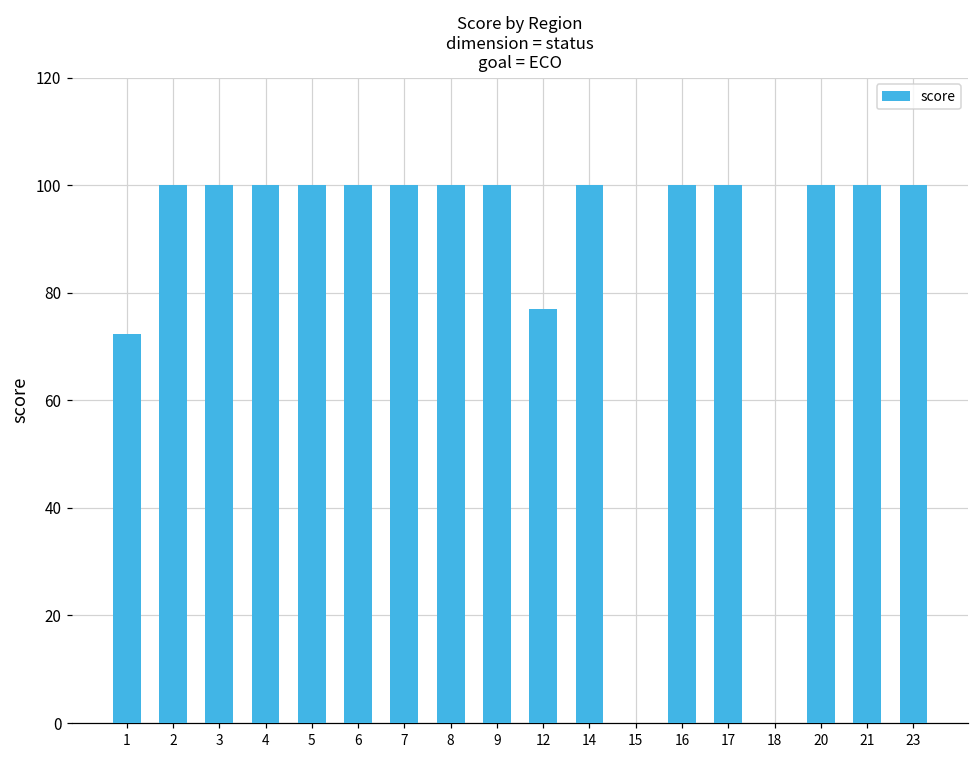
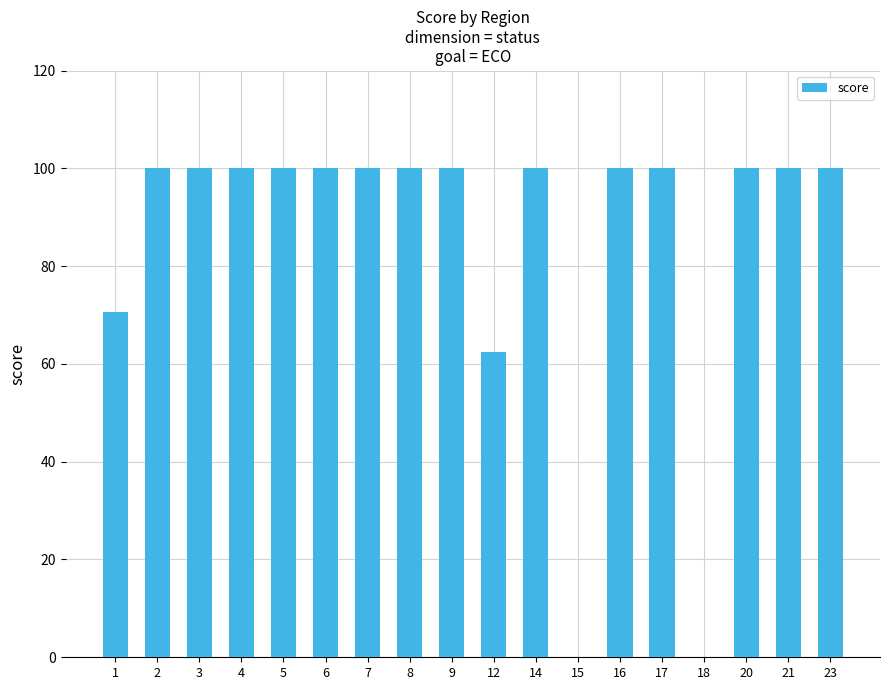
1: 72 -> 71
12: 77 -> 62
